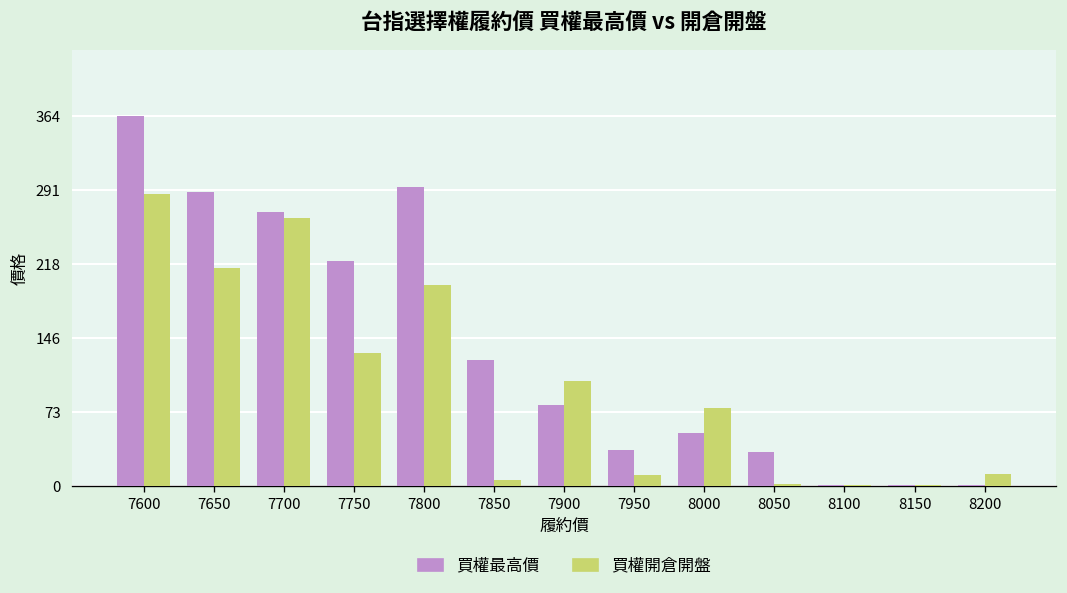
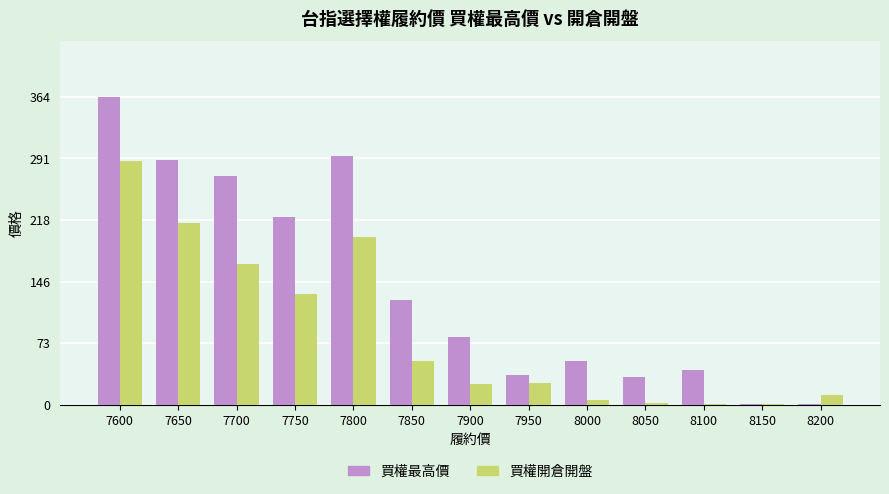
買權開倉開盤, 7700: 260 -> 170
買權開倉開盤, 7850: 10 -> 50
買權開倉開盤, 7900: 100 -> 30
買權開倉開盤, 7950: 10 -> 30
買權開倉開盤, 8000: 80 -> 10
買權最高價, 8100: 0 -> 40
